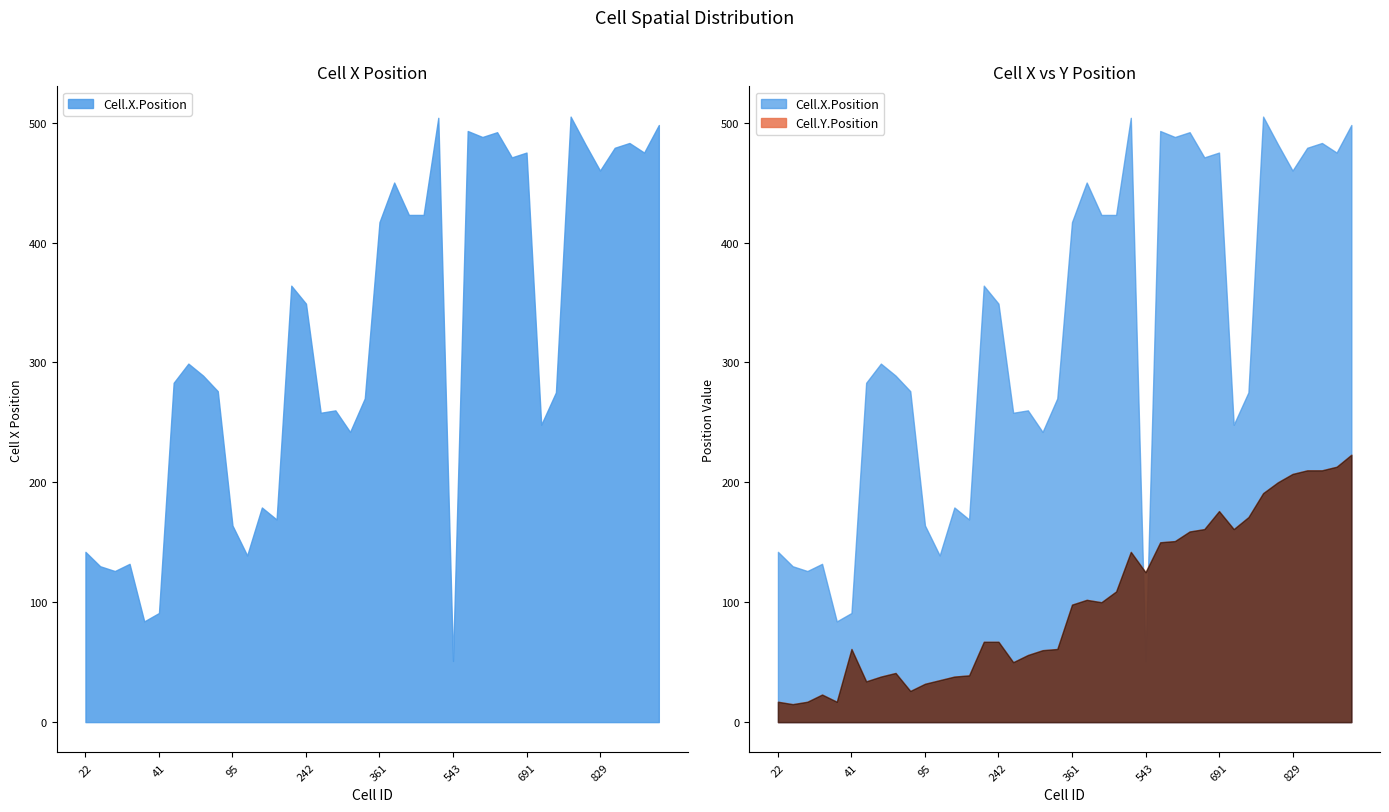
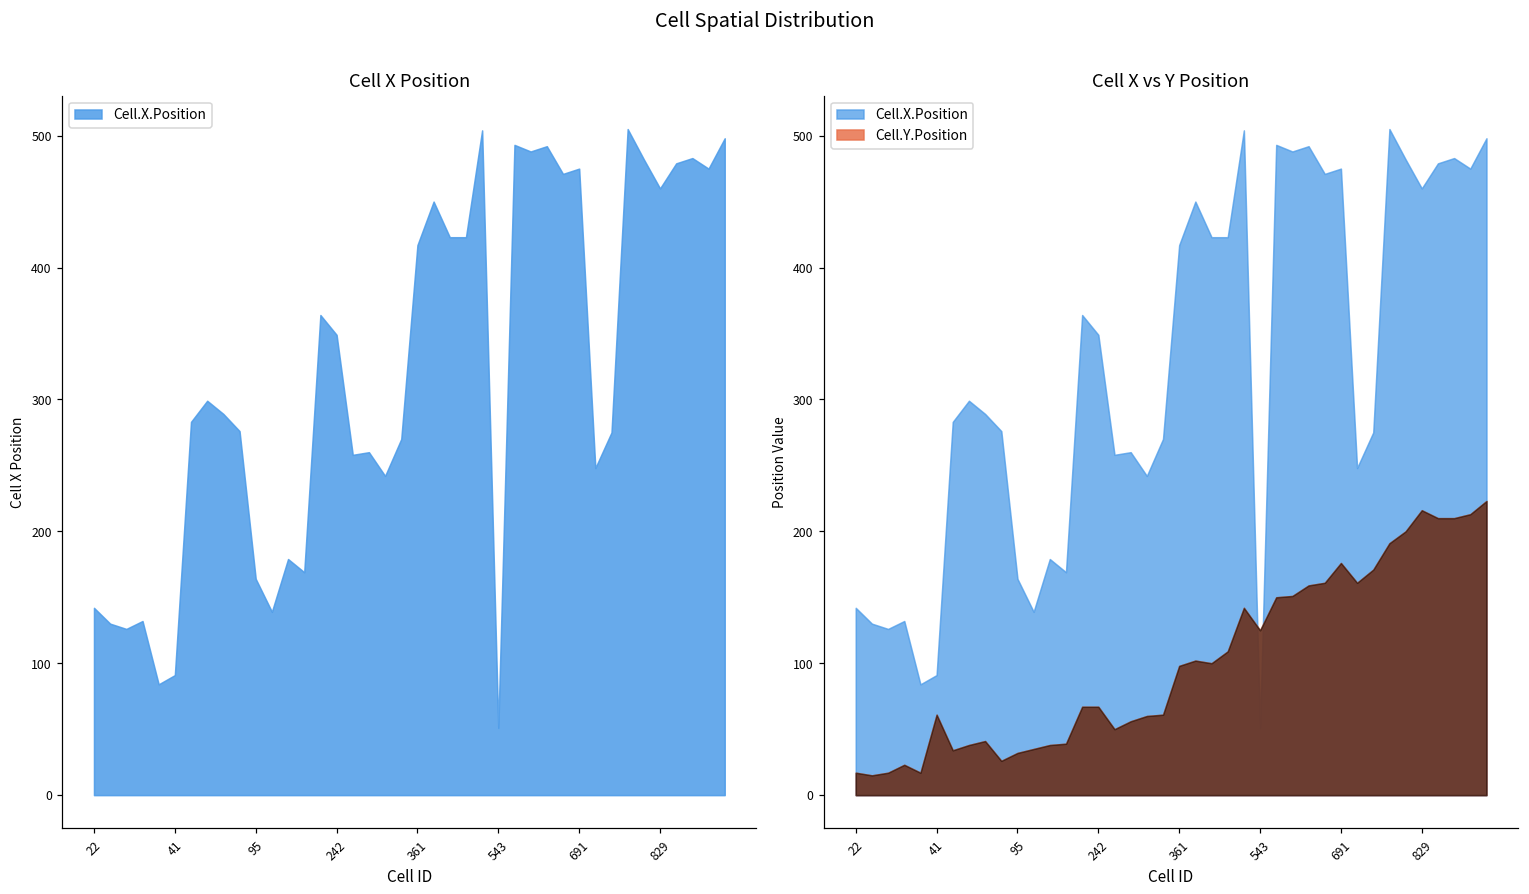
Cell X vs Y Position, Cell.Y.Position, 829: 207 -> 216
